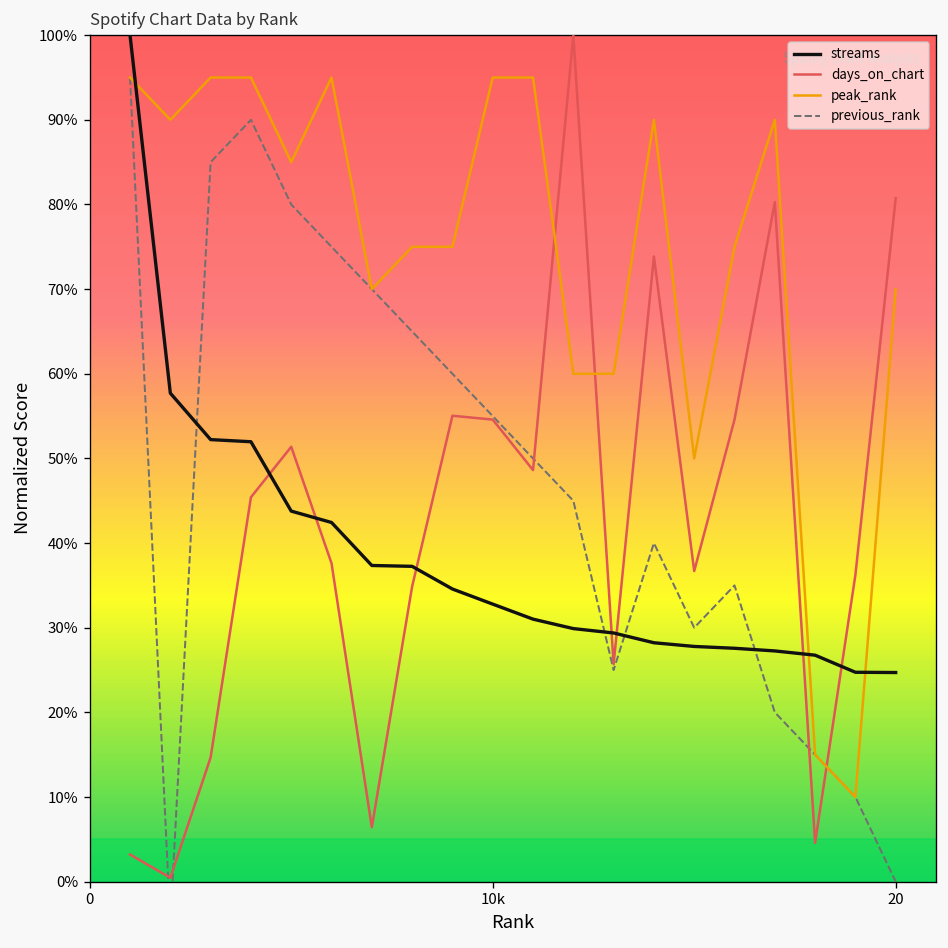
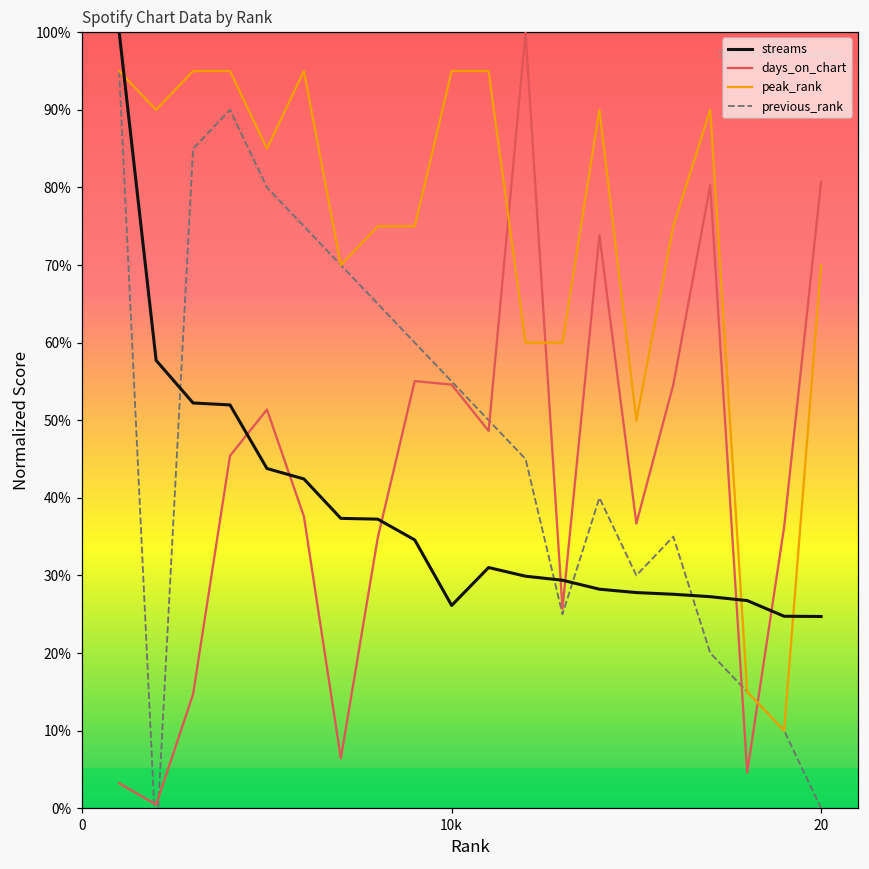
streams, 10k: 33% -> 26%
